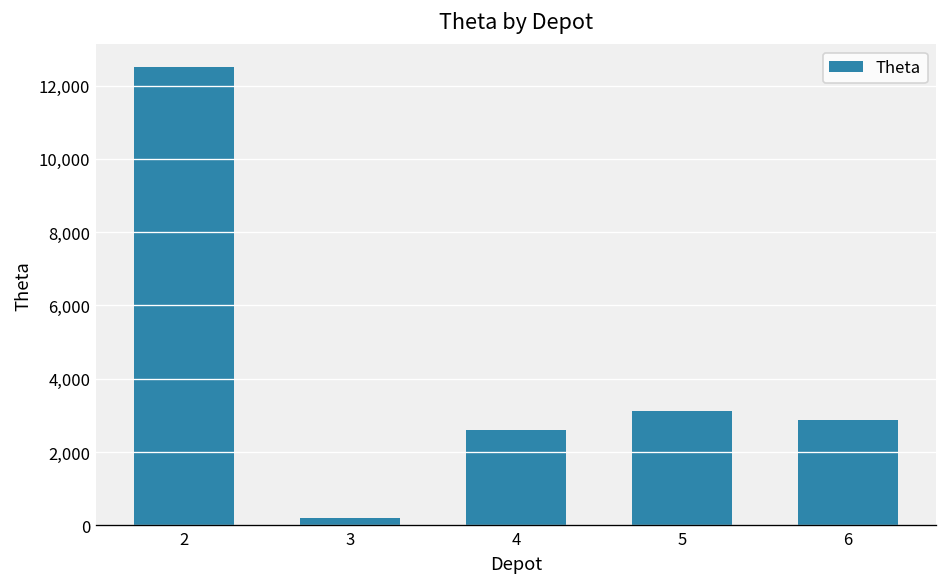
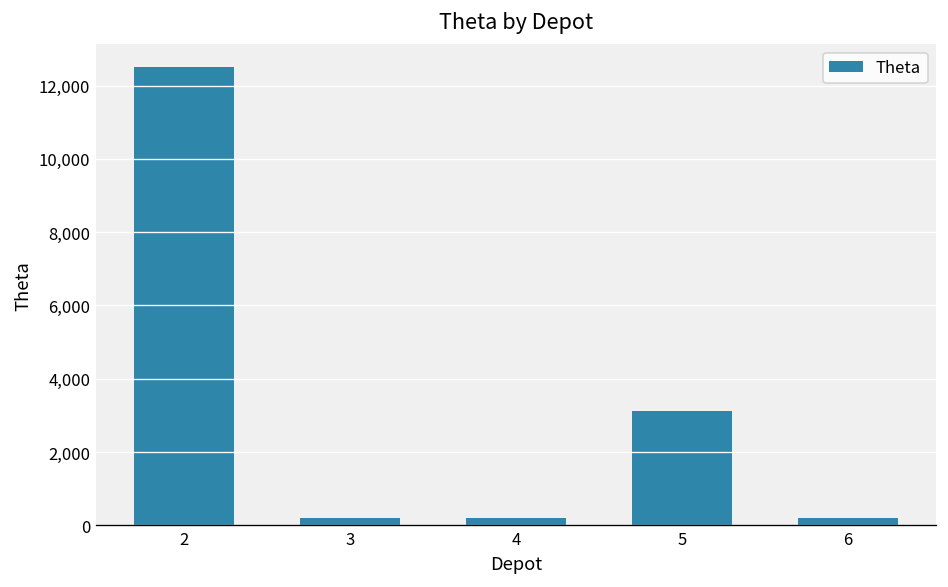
4: 2,600 -> 200
6: 2,900 -> 200
